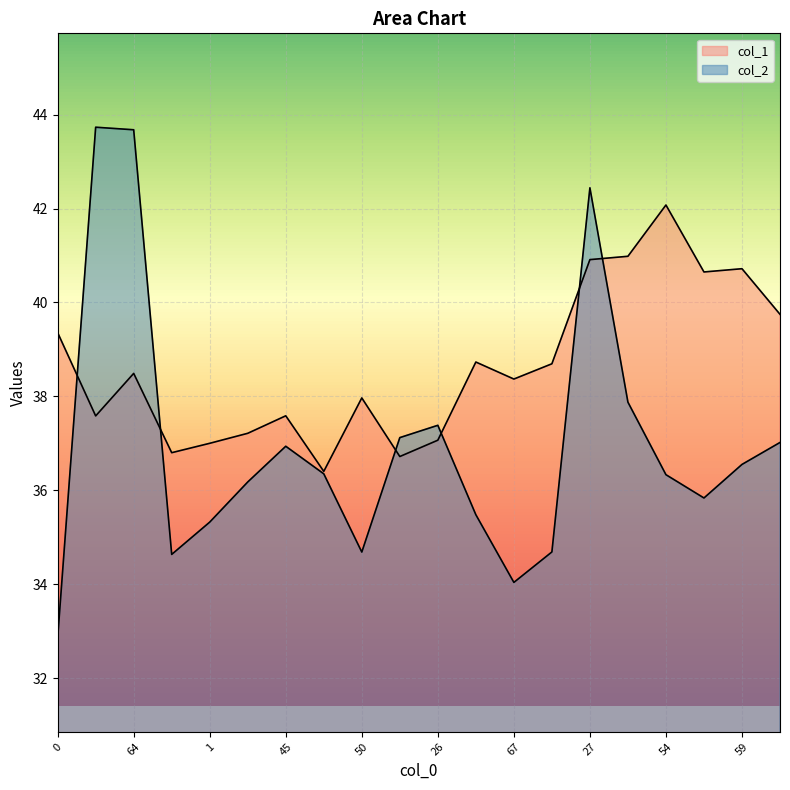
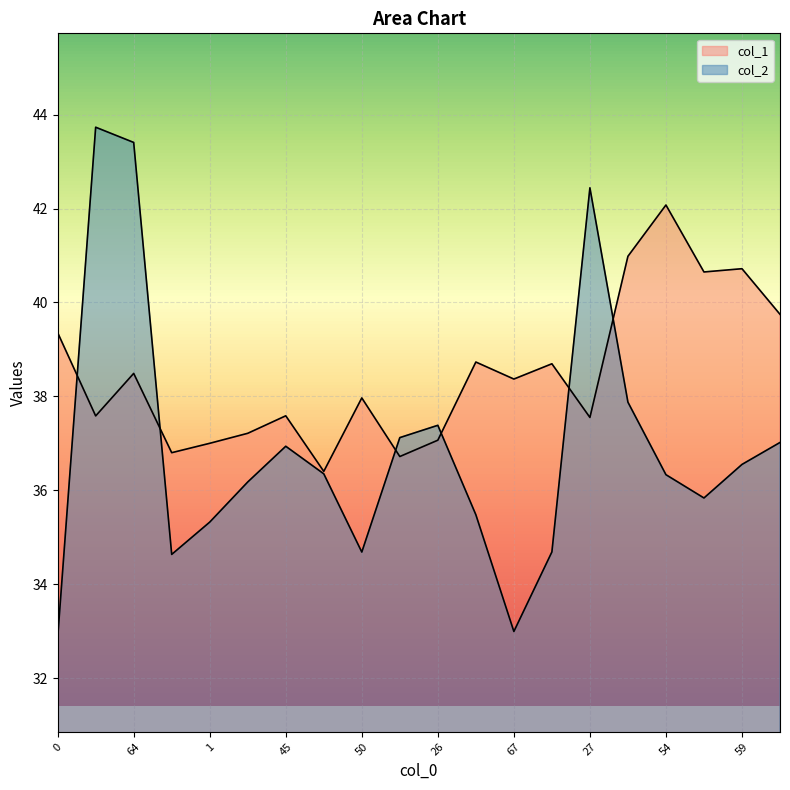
col_2, 64: 43.7 -> 43.4
col_2, 67: 34.0 -> 33.0
col_1, 27: 40.9 -> 37.6
